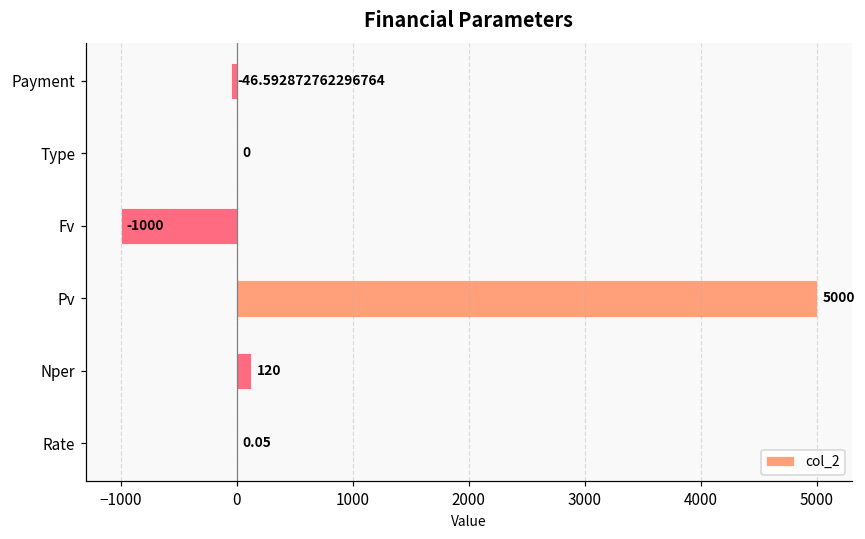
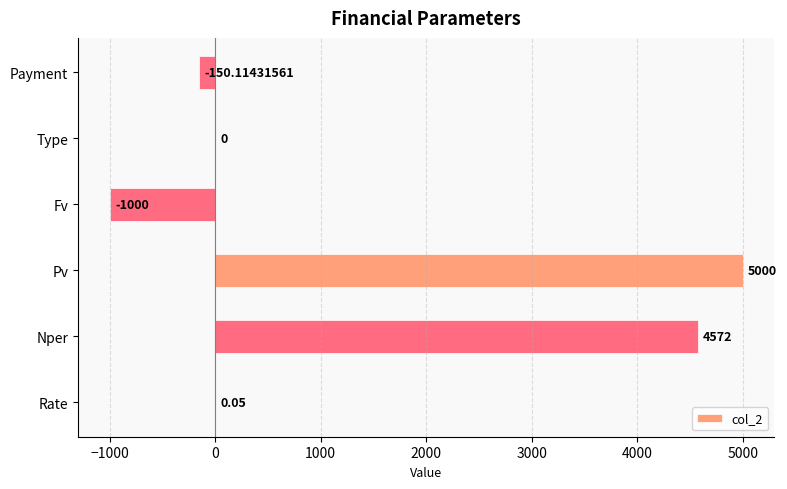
Payment: -46.592872762296764 -> -150.11431561
Nper: 120 -> 4572
